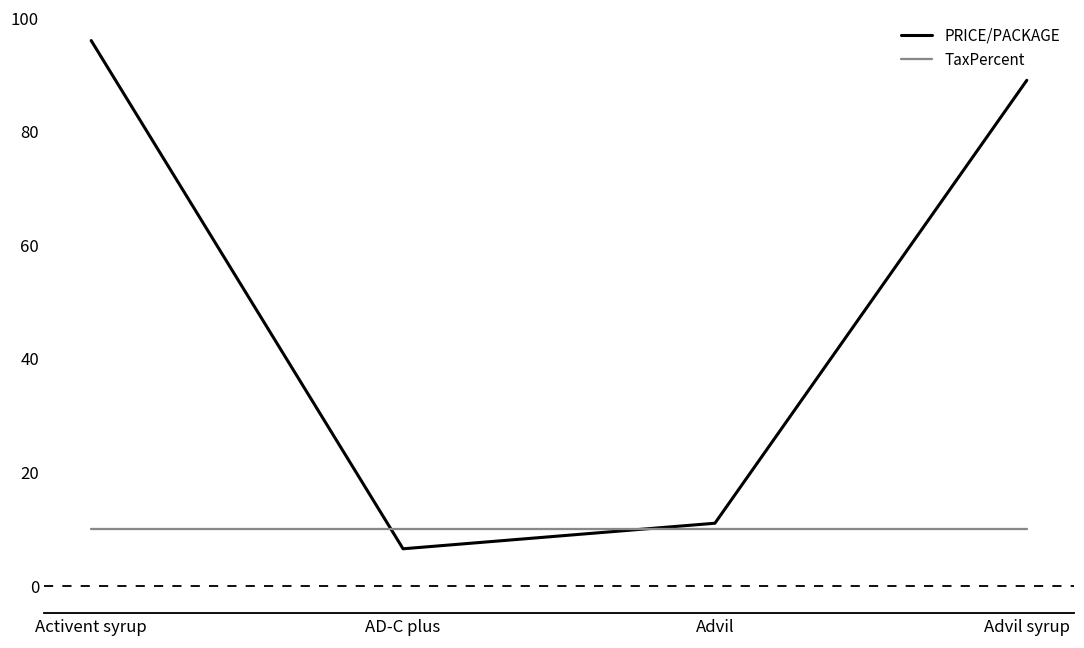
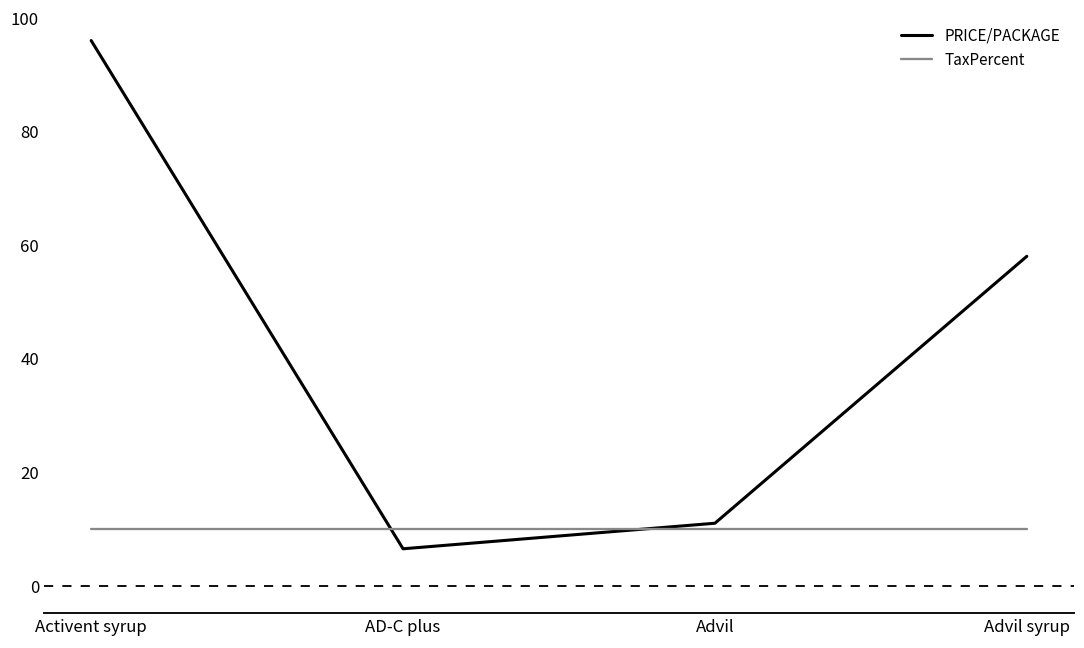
PRICE/PACKAGE, Advil syrup: 89 -> 58
